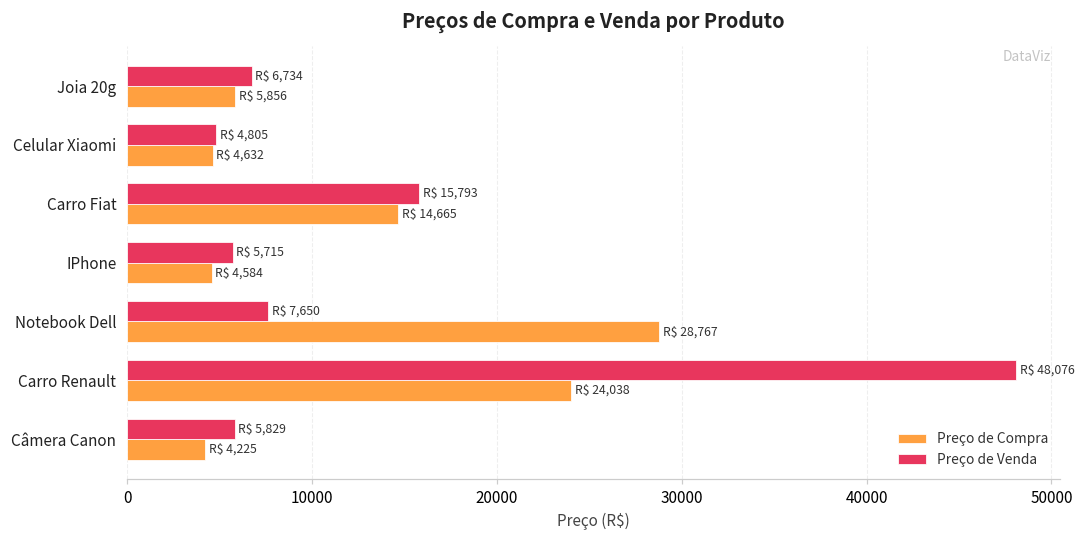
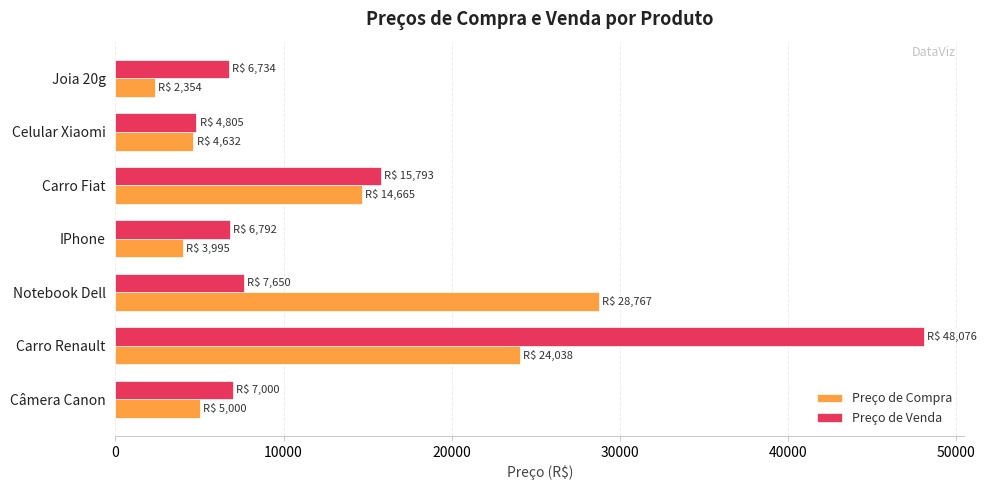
Preço de Compra, Joia 20g: 5,856 -> 2,354
Preço de Venda, IPhone: 5,715 -> 6,792
Preço de Compra, IPhone: 4,584 -> 3,995
Preço de Venda, Câmera Canon: 5,829 -> 7,000
Preço de Compra, Câmera Canon: 4,225 -> 5,000
